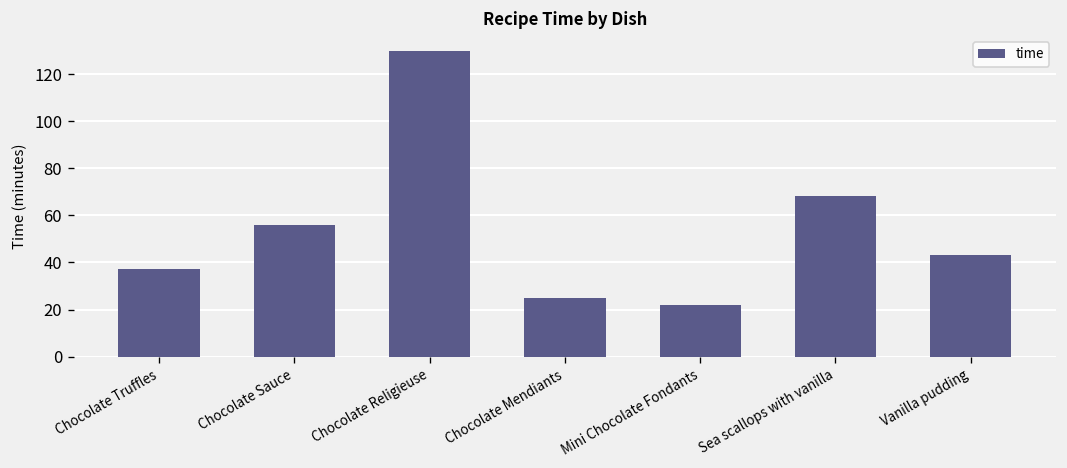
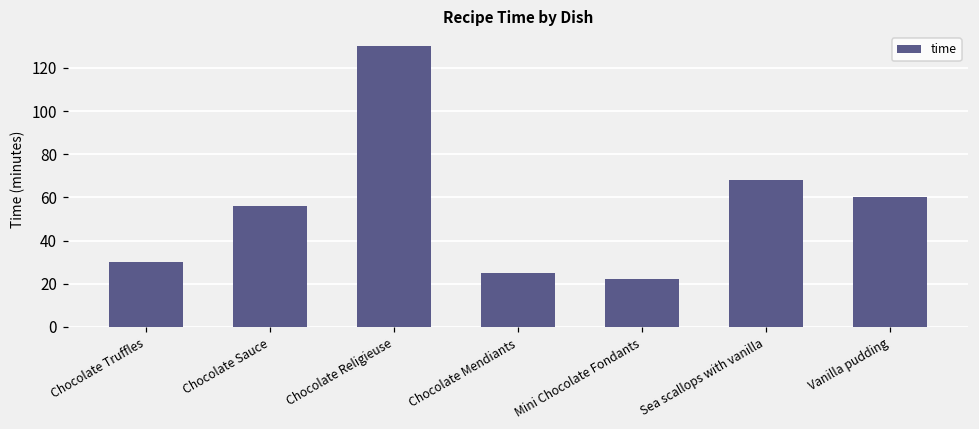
Chocolate Truffles: 37 -> 30
Vanilla pudding: 43 -> 60
